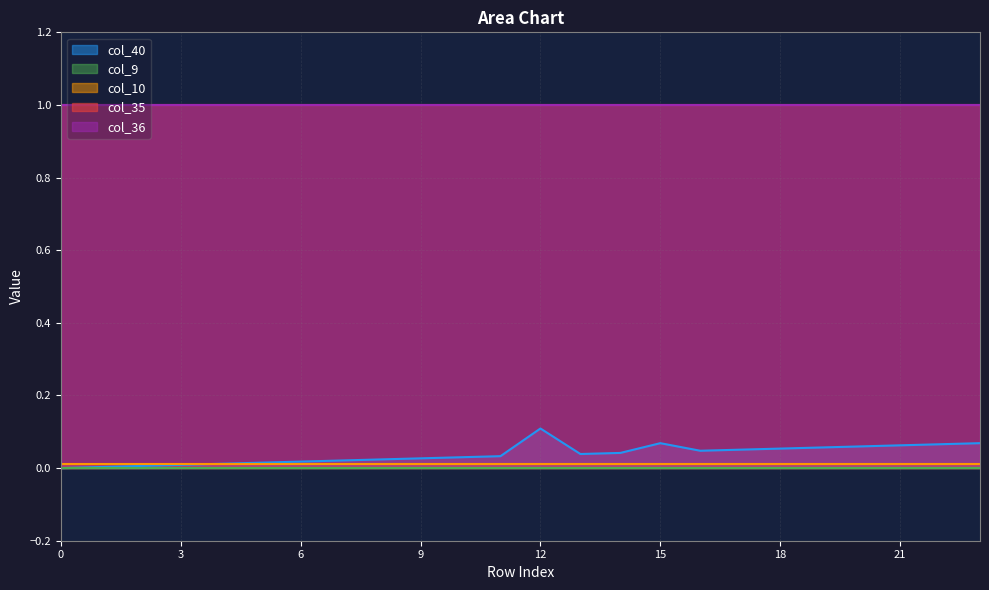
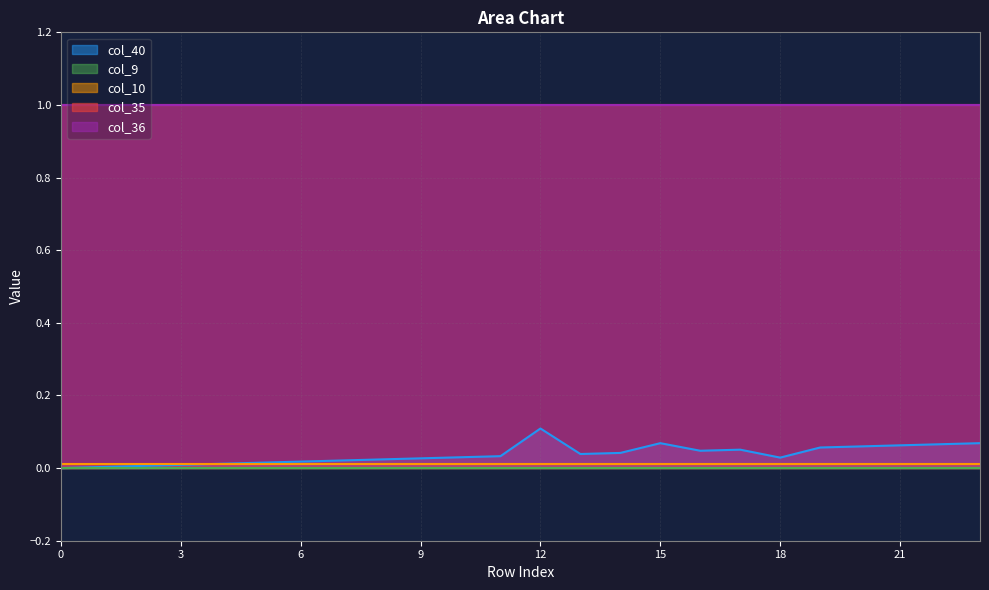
col_40, 18: 0.05 -> 0.03
